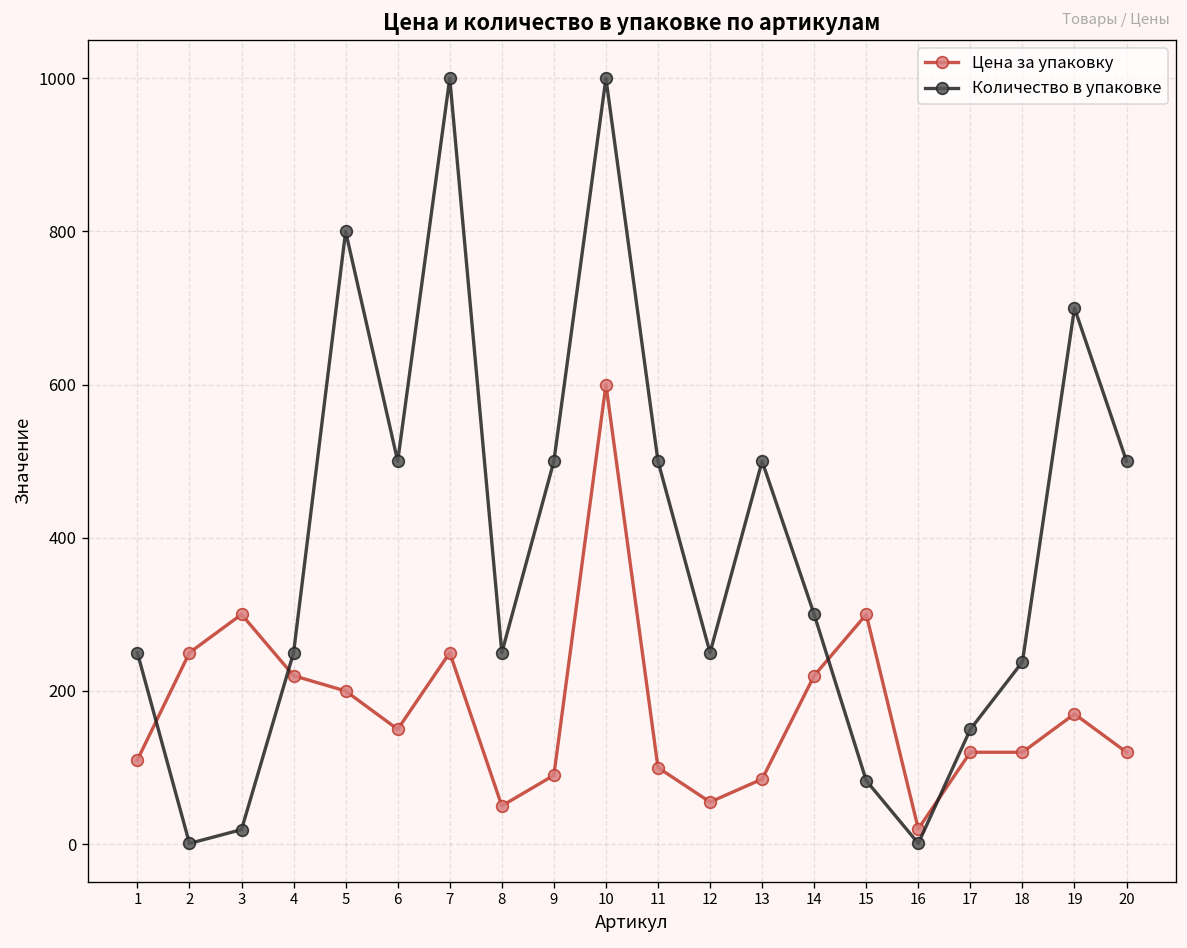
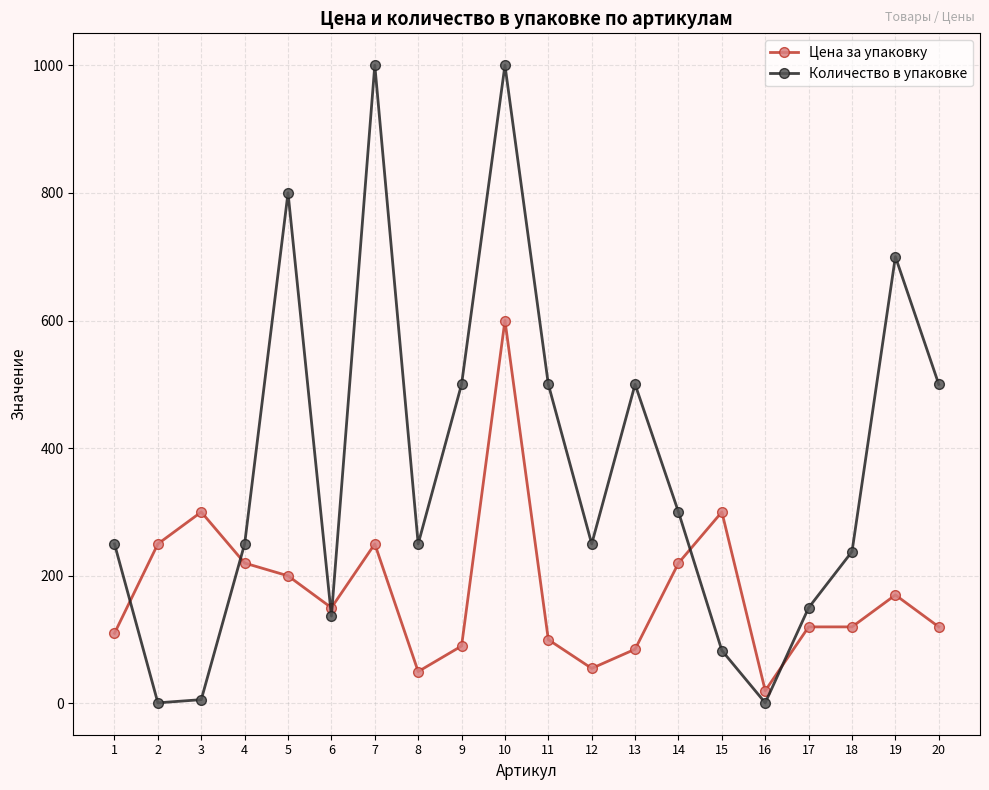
Количество в упаковке, 3: 20 -> 10
Количество в упаковке, 6: 500 -> 140
